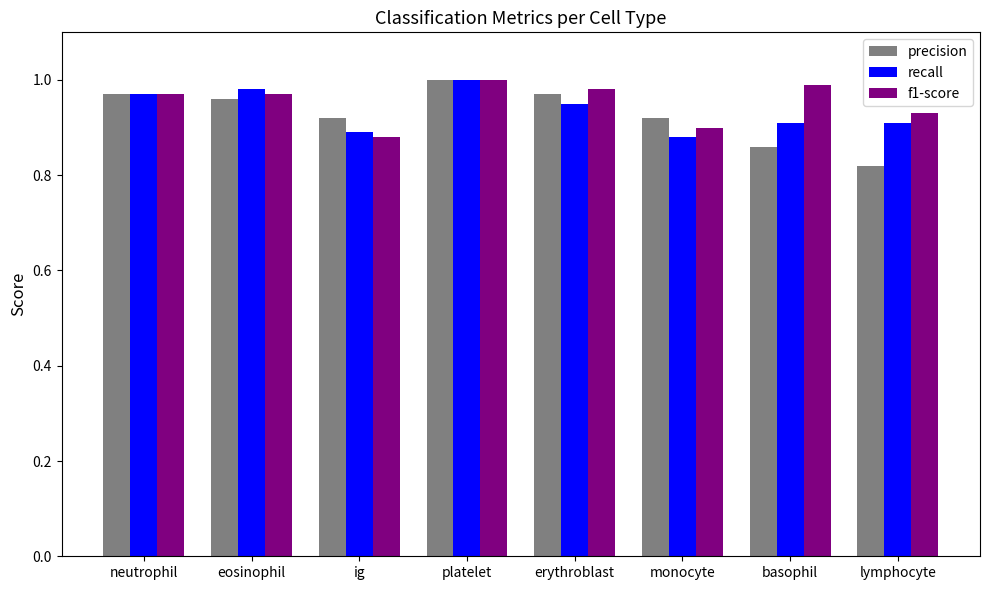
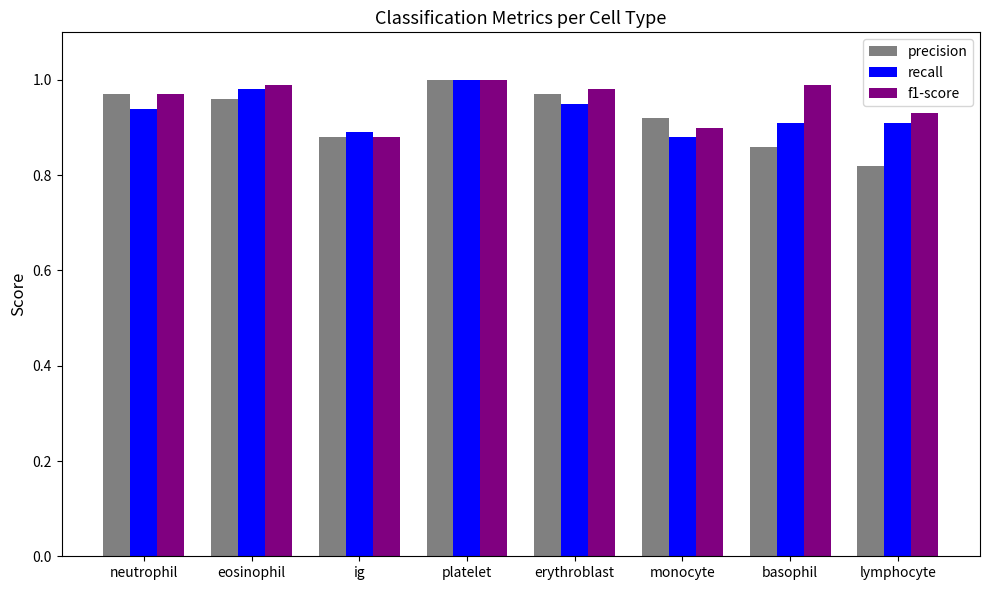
recall, neutrophil: 0.97 -> 0.94
f1-score, eosinophil: 0.97 -> 0.99
precision, ig: 0.92 -> 0.88
